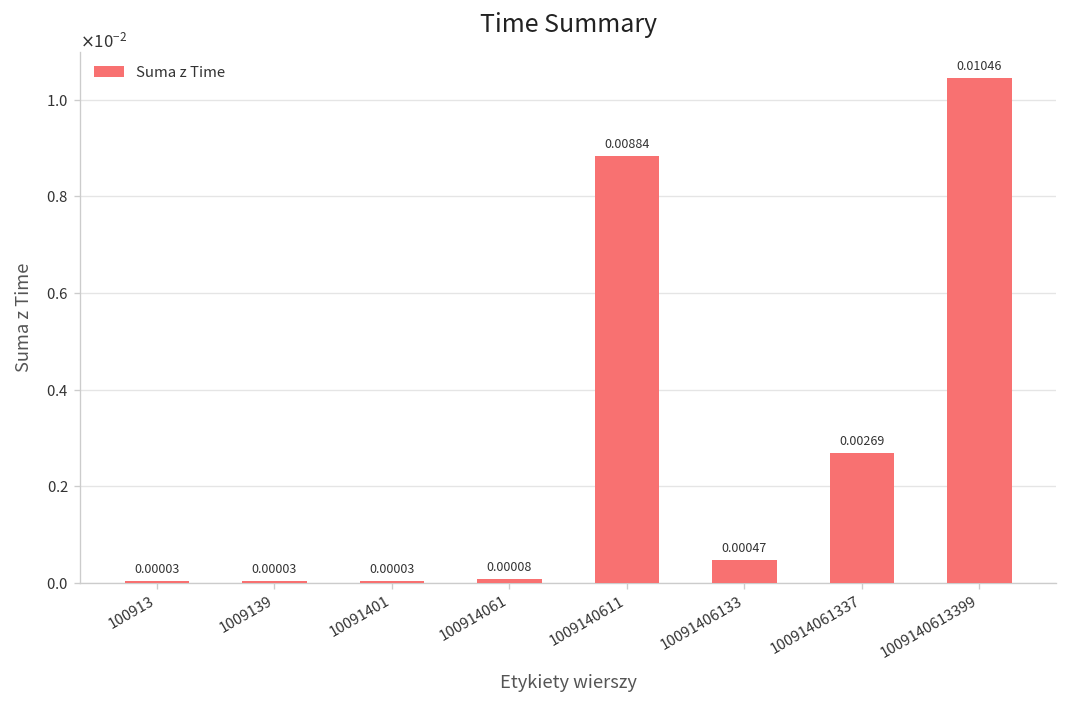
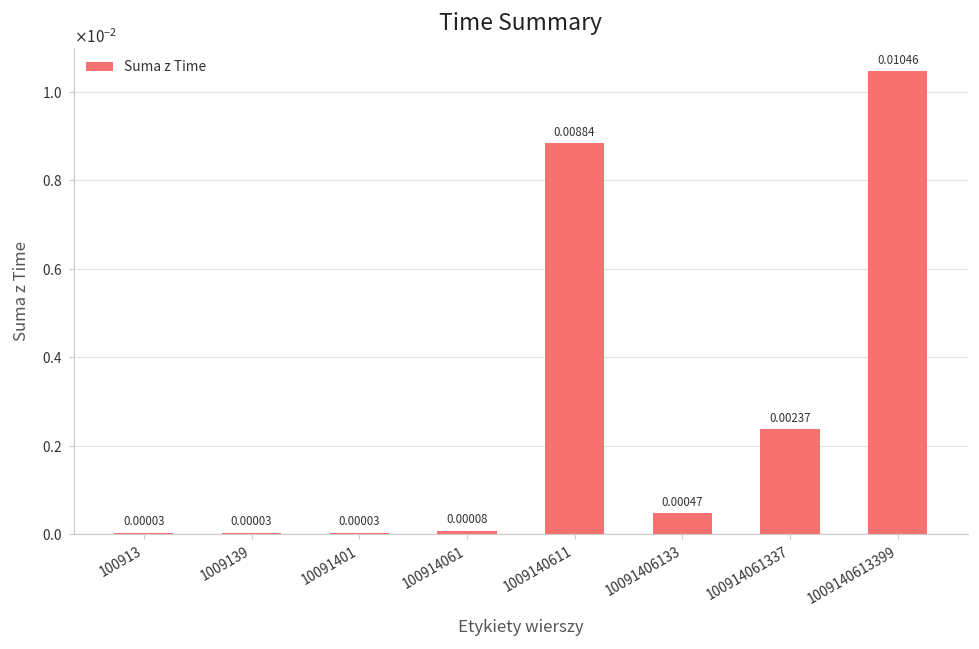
100914061337: 0.00269 -> 0.00237
